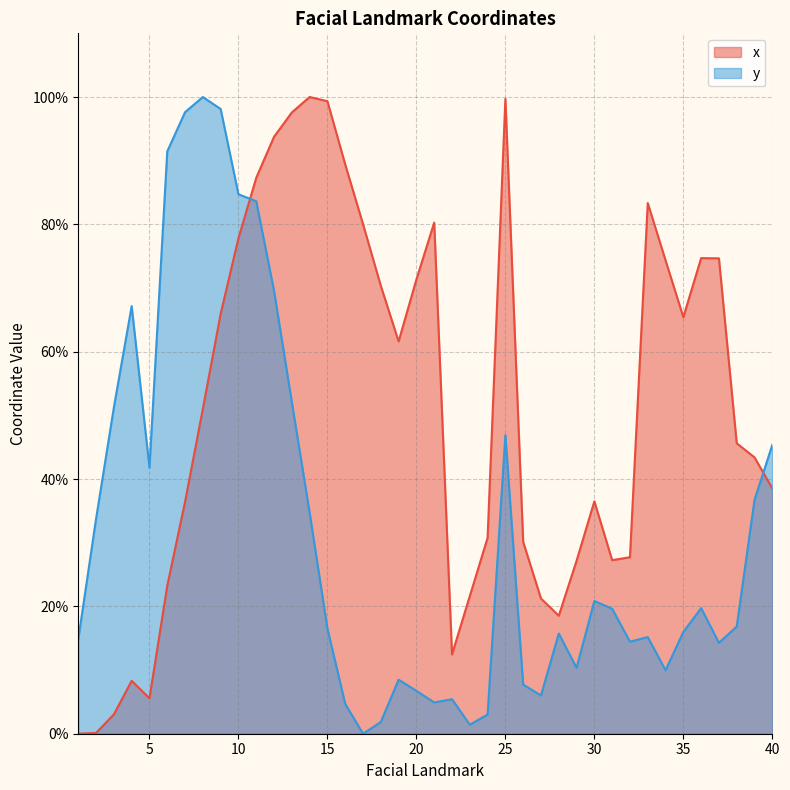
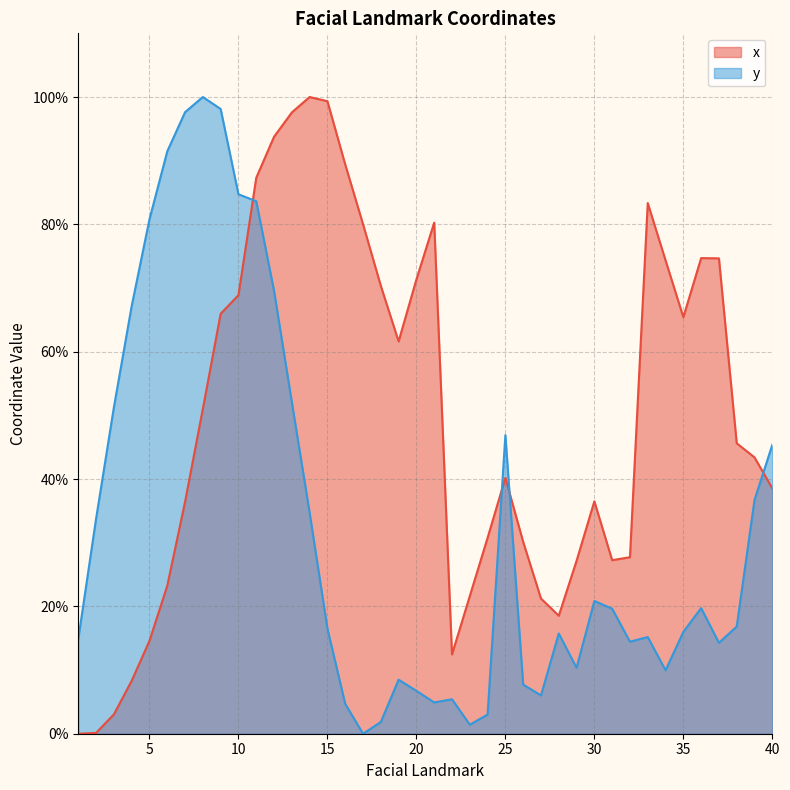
x, 5: 6% -> 15%
y, 5: 42% -> 81%
x, 10: 78% -> 69%
x, 25: 100% -> 40%
